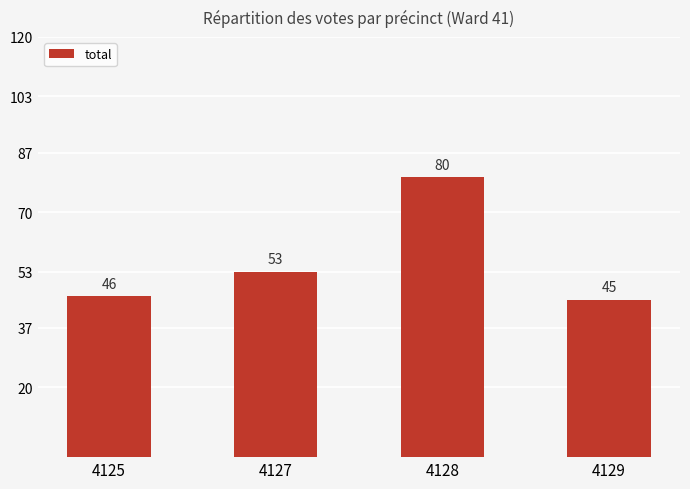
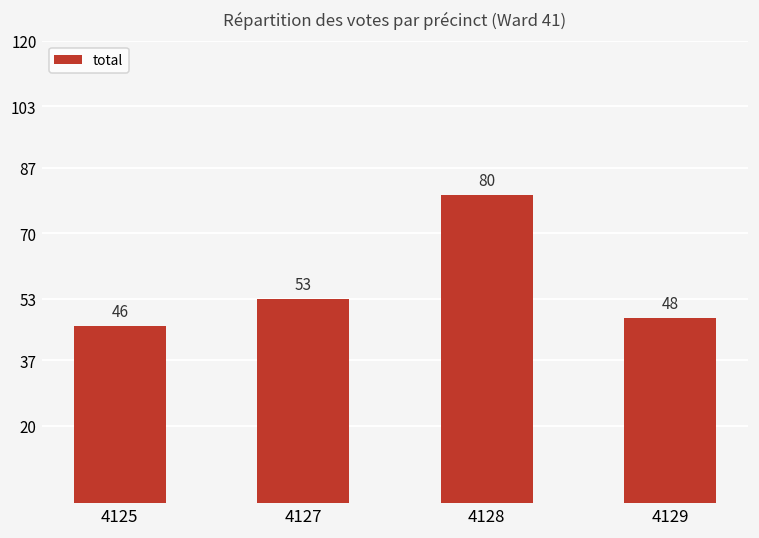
4129: 45 -> 48
